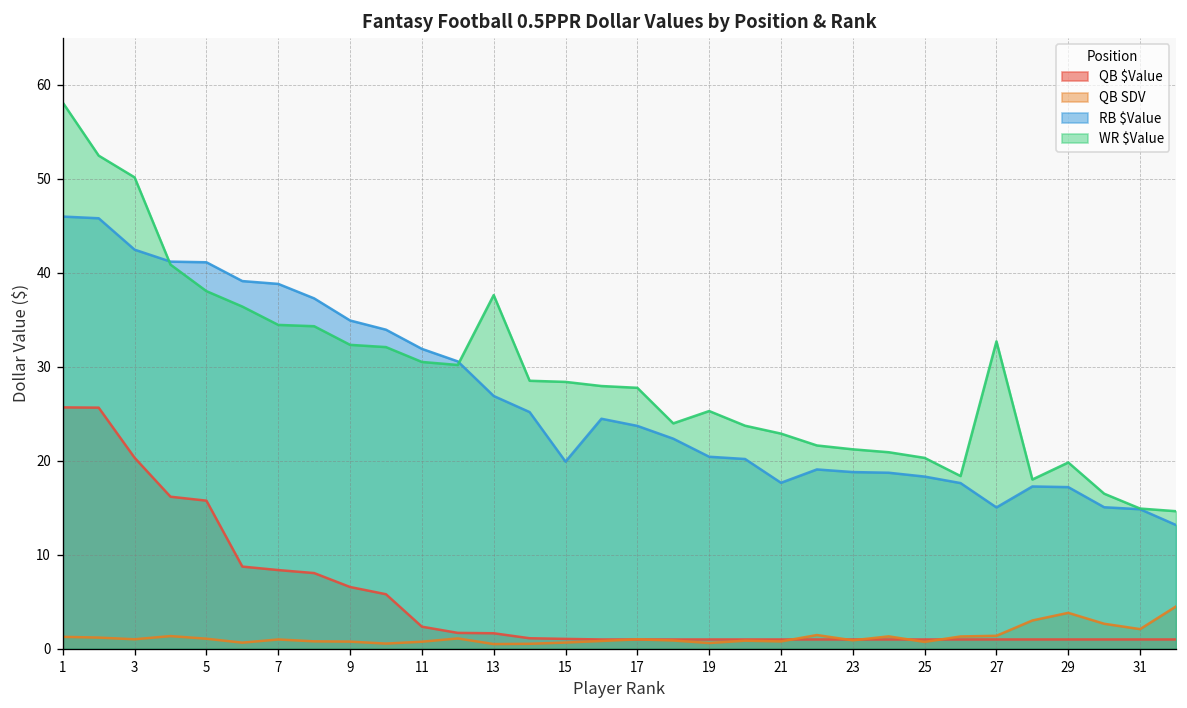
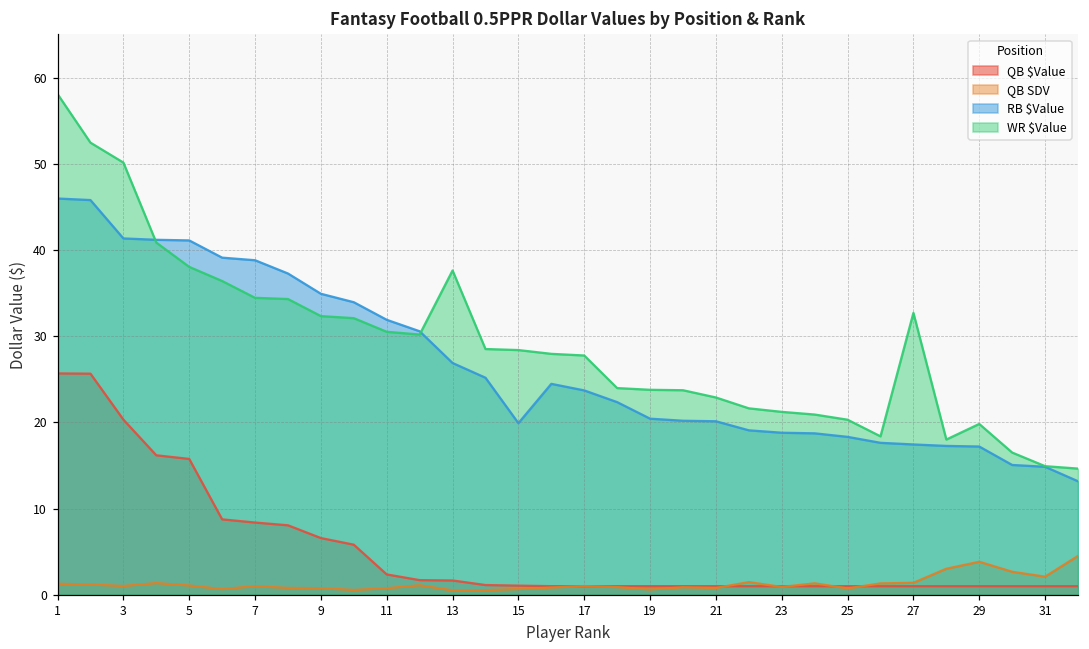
RB $Value, 3: 42 -> 41
WR $Value, 19: 25 -> 24
RB $Value, 21: 18 -> 20
RB $Value, 27: 15 -> 17
